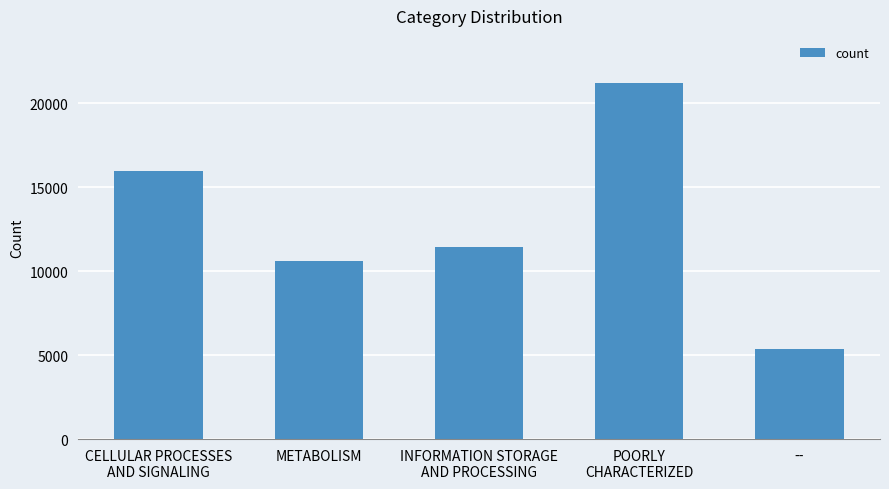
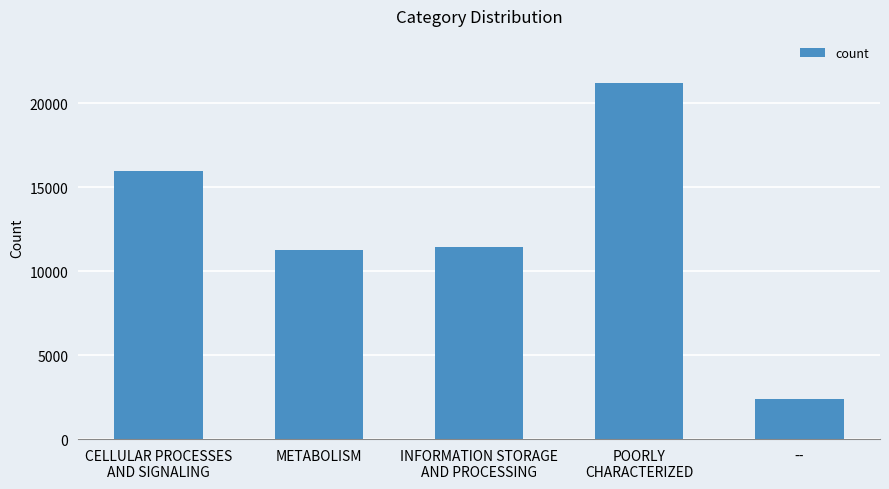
METABOLISM: 10600 -> 11300
--: 5400 -> 2400
